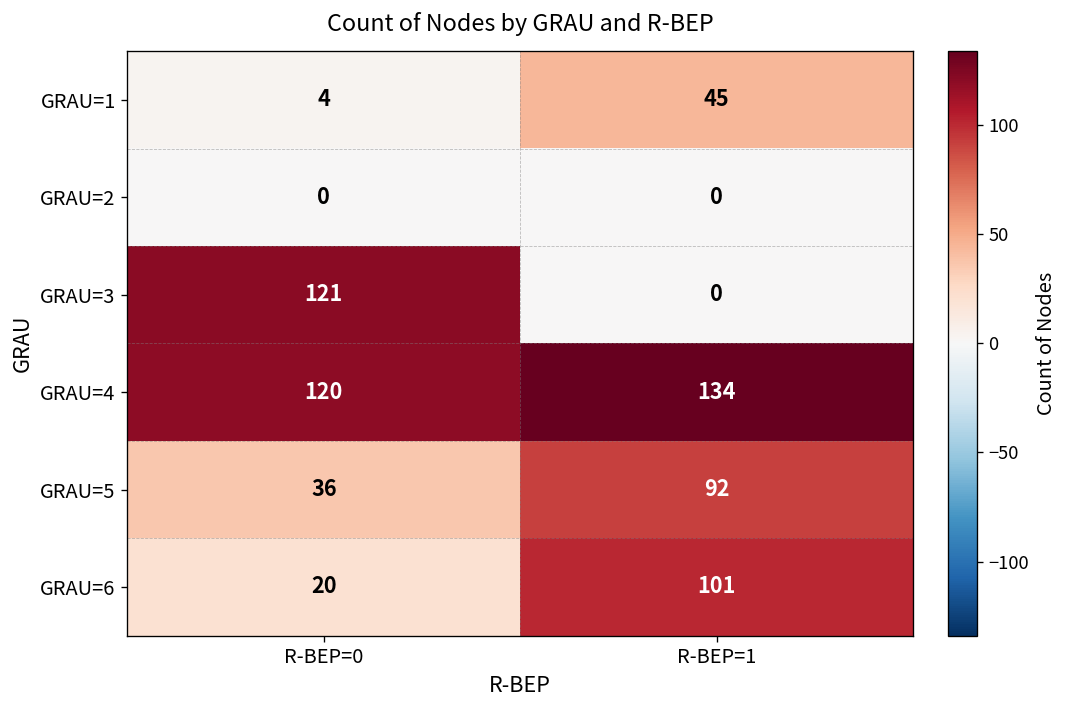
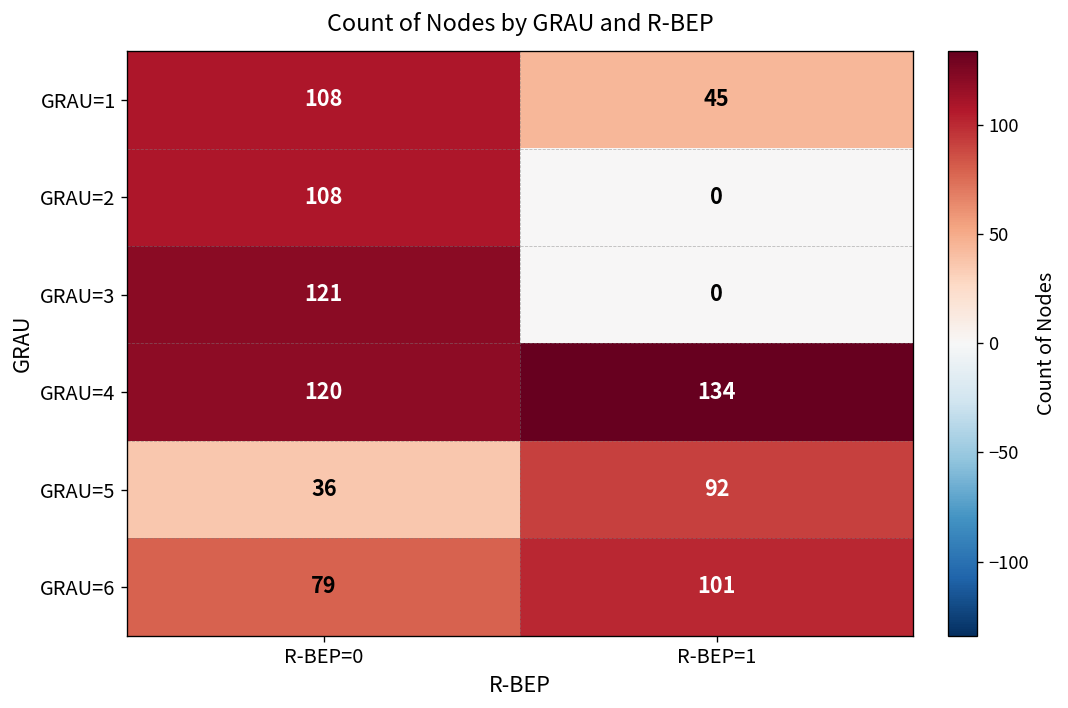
GRAU=1, R-BEP=0: 4 -> 108
GRAU=2, R-BEP=0: 0 -> 108
GRAU=6, R-BEP=0: 20 -> 79
